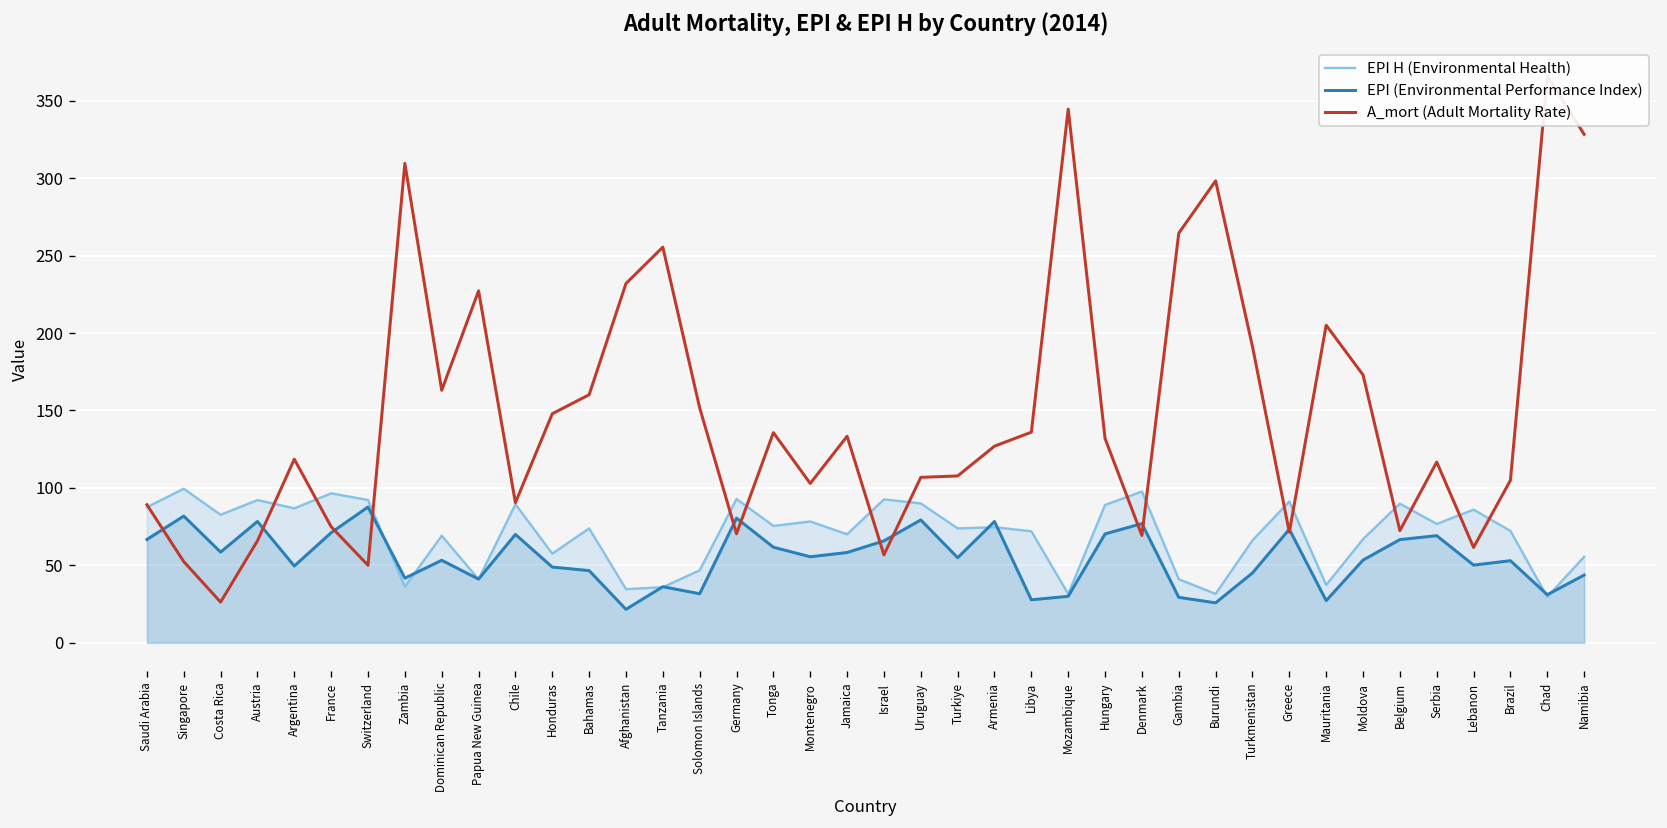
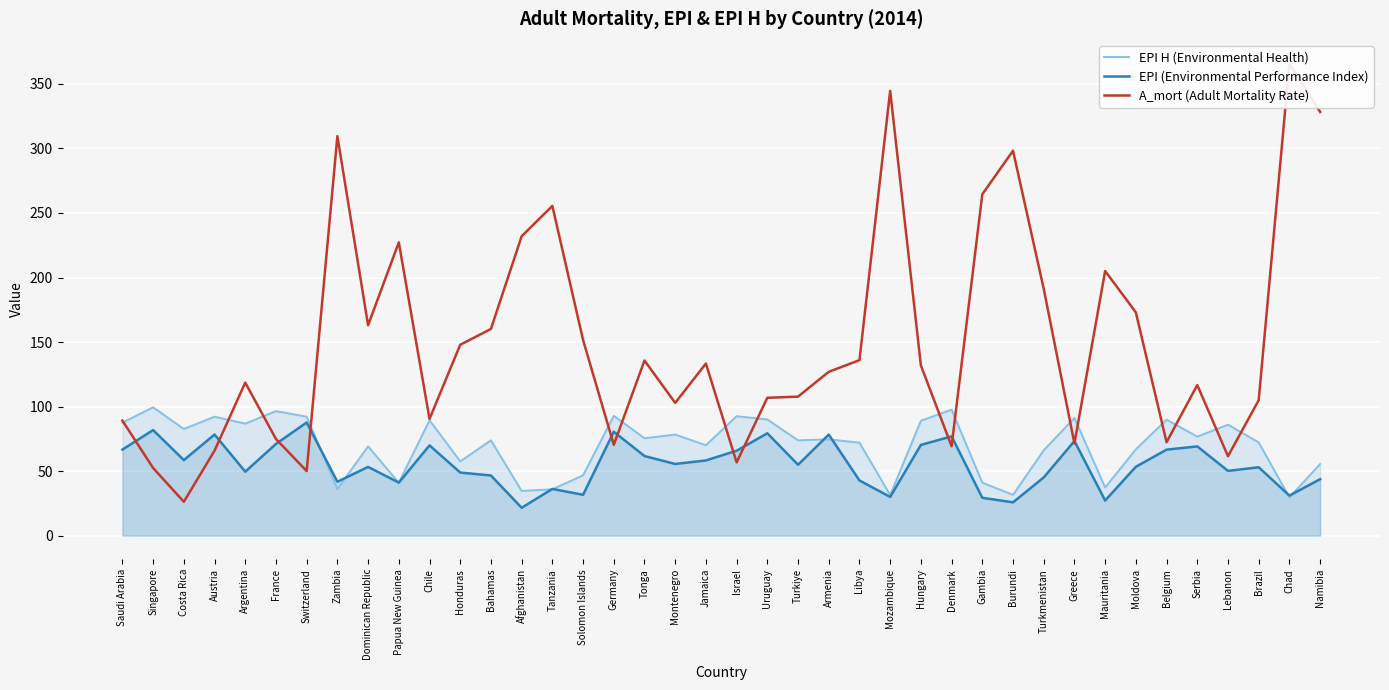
EPI (Environmental Performance Index), Libya: 28 -> 43
